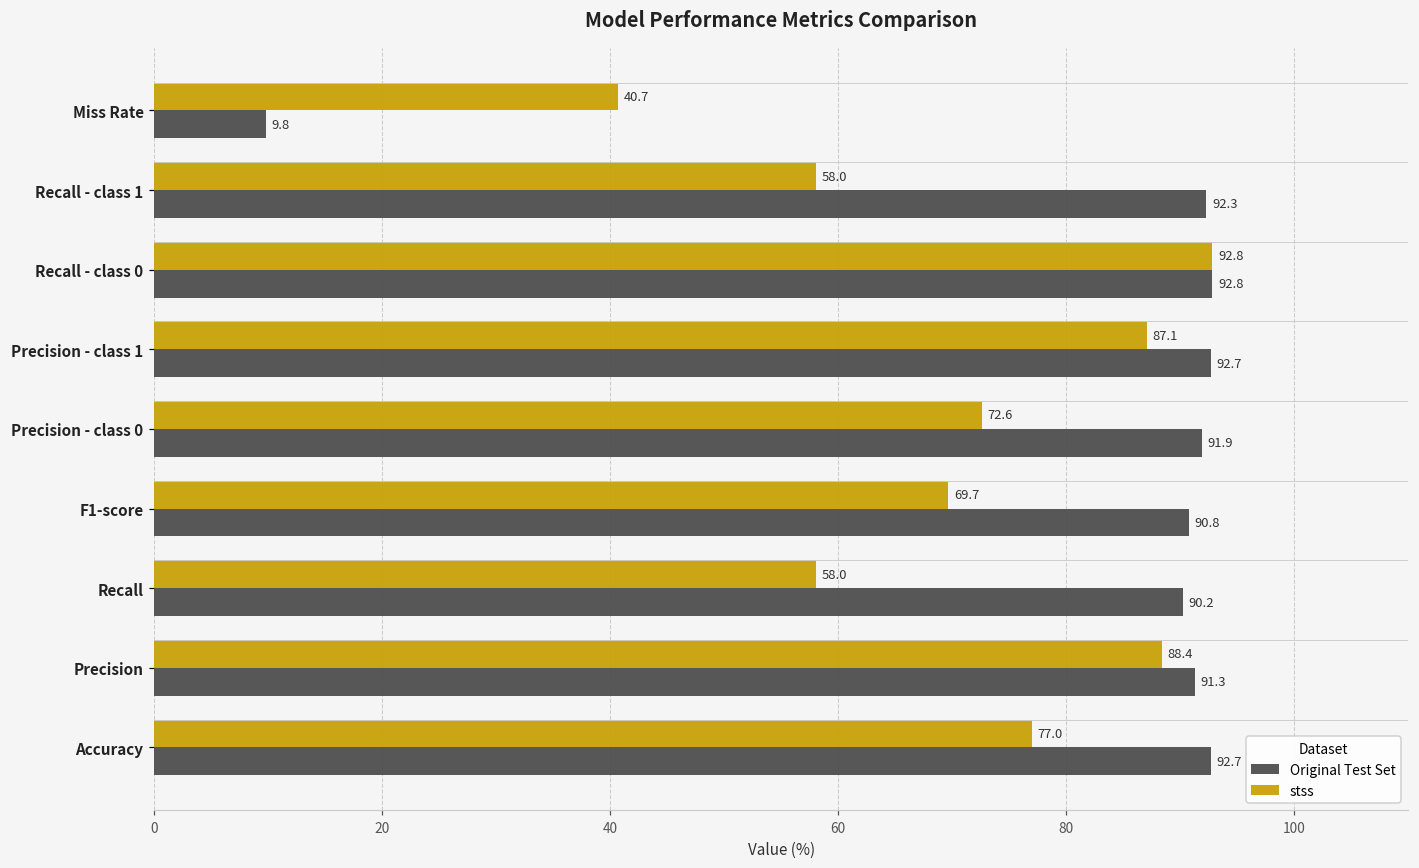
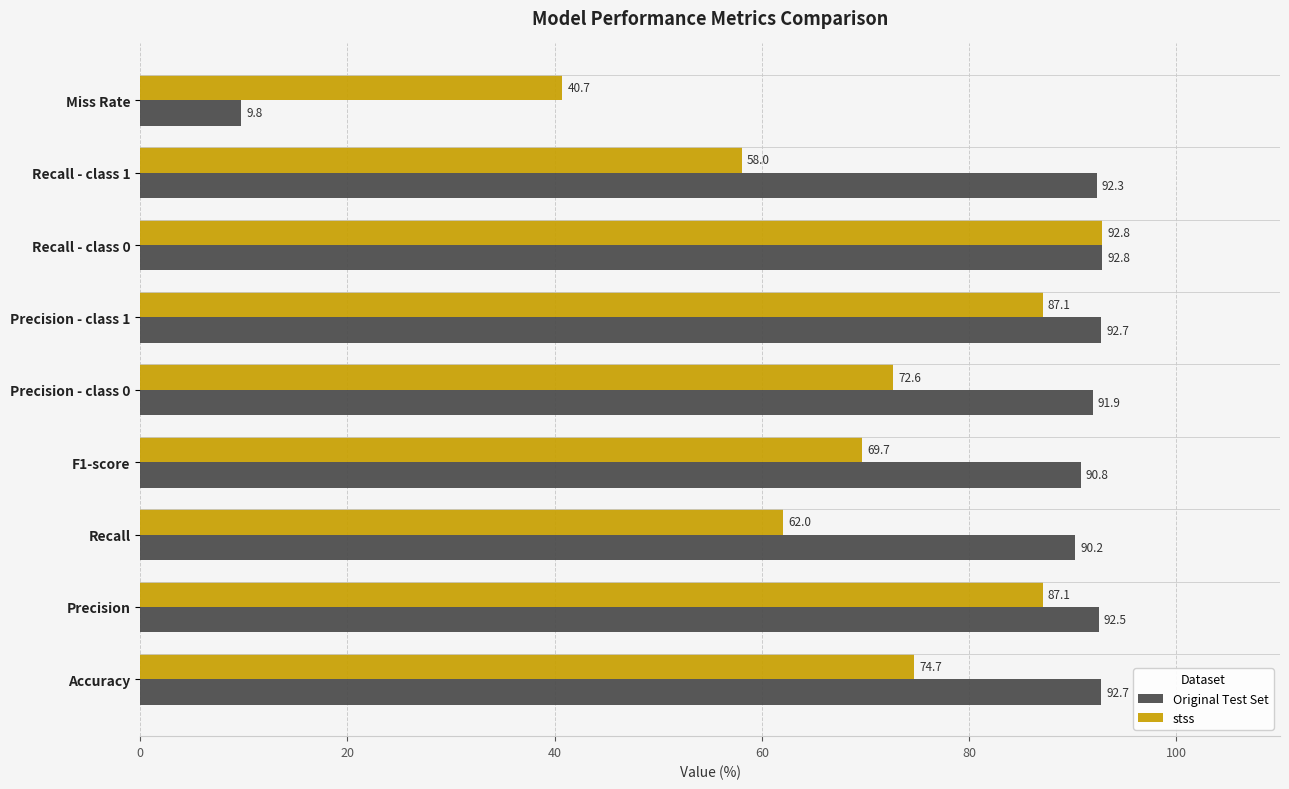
stss, Recall: 58.0 -> 62.0
stss, Precision: 88.4 -> 87.1
Original Test Set, Precision: 91.3 -> 92.5
stss, Accuracy: 77.0 -> 74.7
